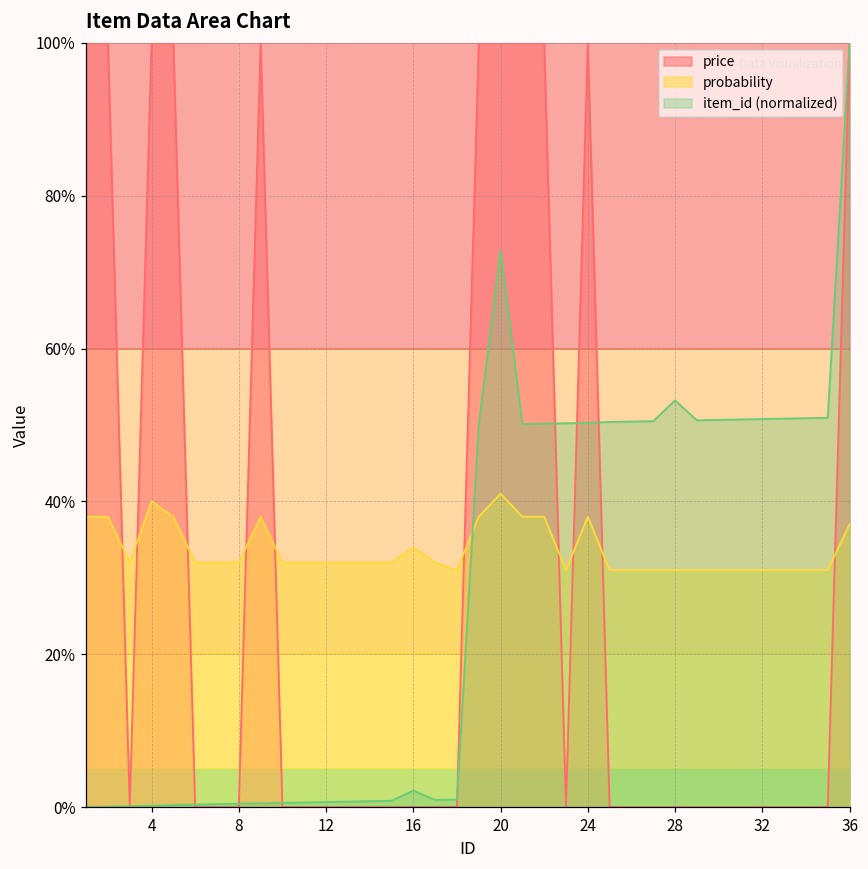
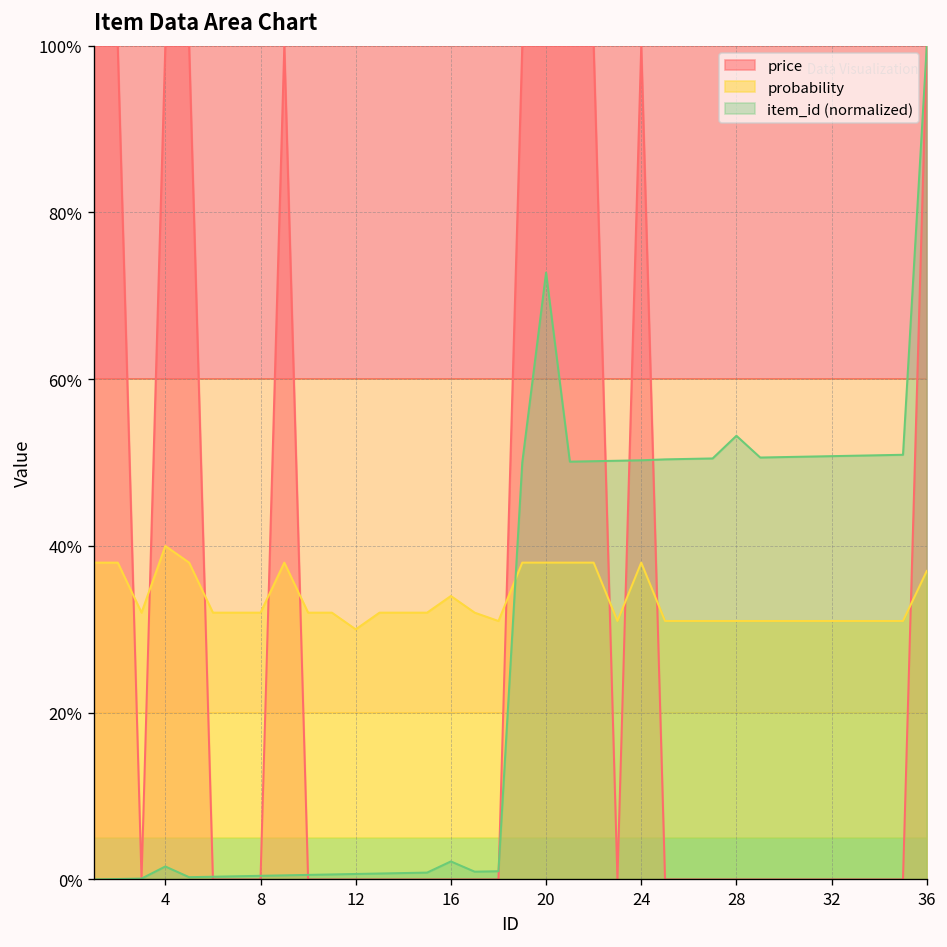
item_id (normalized), 4: 0% -> 2%
probability, 12: 32% -> 30%
probability, 20: 41% -> 38%
